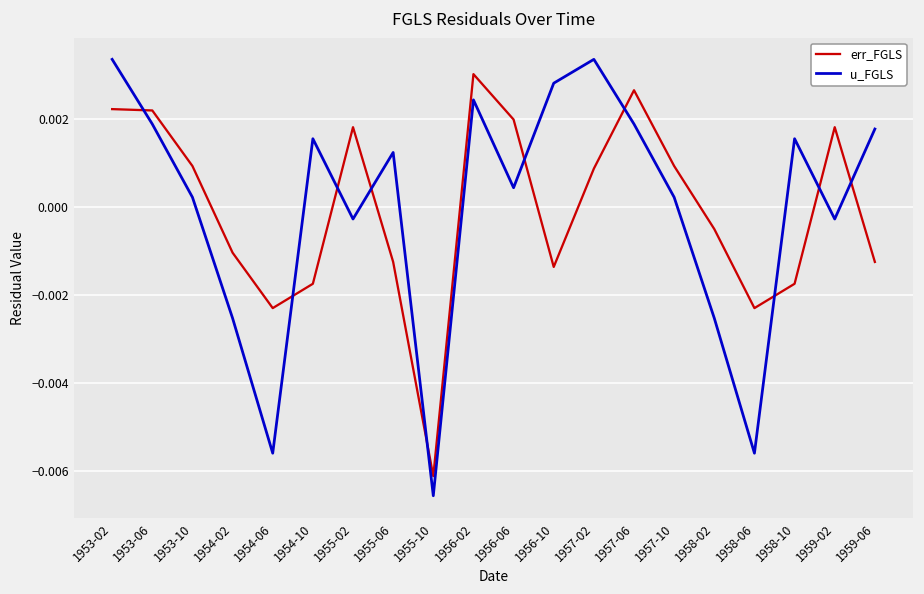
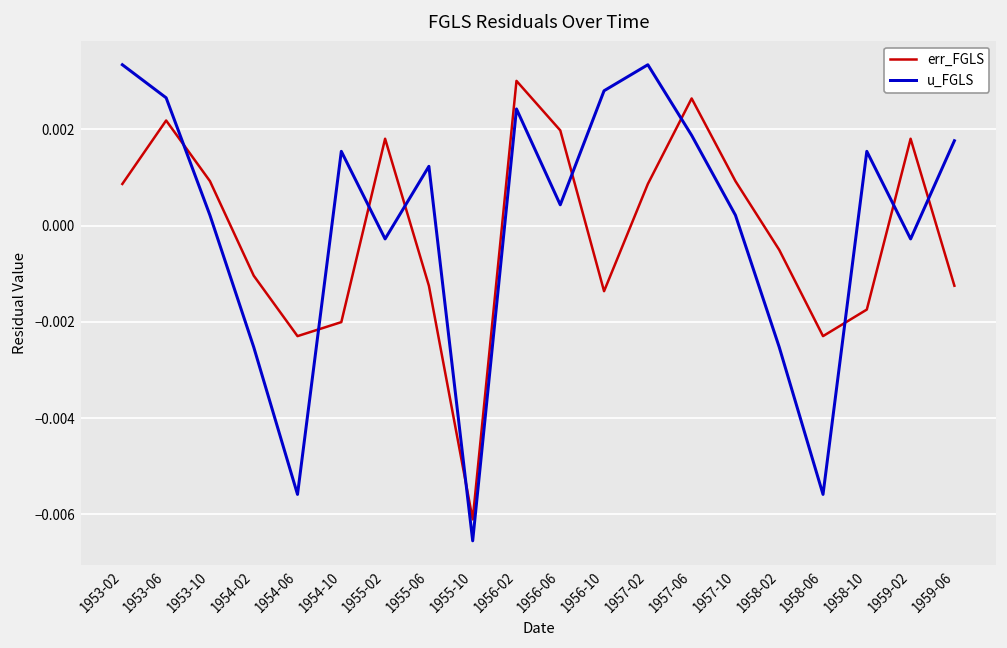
err_FGLS, 1953-02: 0.0022 -> 0.0009
u_FGLS, 1953-06: 0.0019 -> 0.0027
err_FGLS, 1954-10: -0.0017 -> -0.0020
